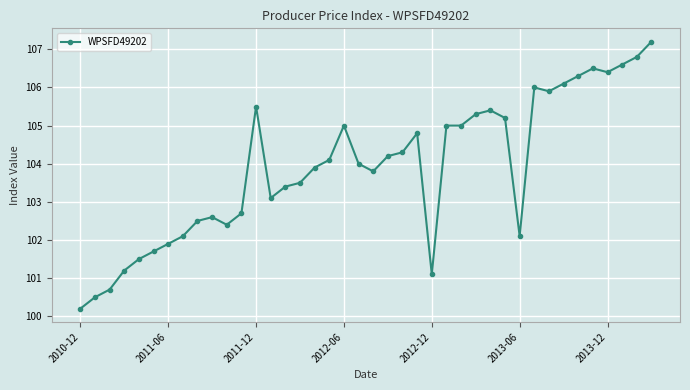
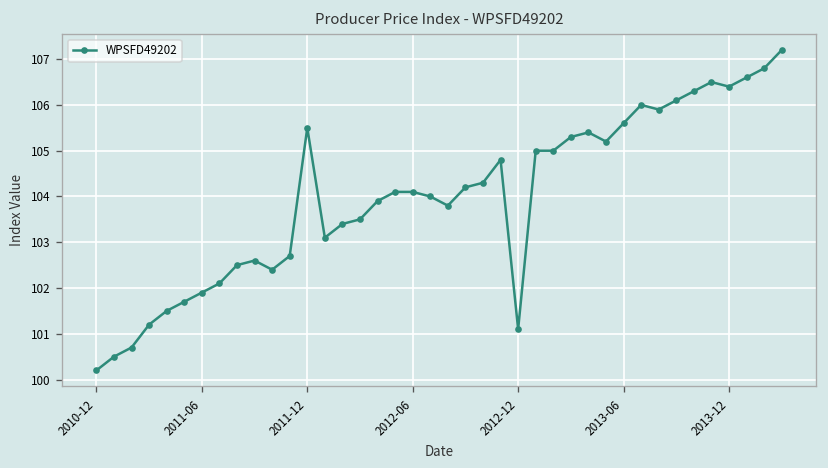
2012-06: 105.0 -> 104.1
2013-06: 102.1 -> 105.6
